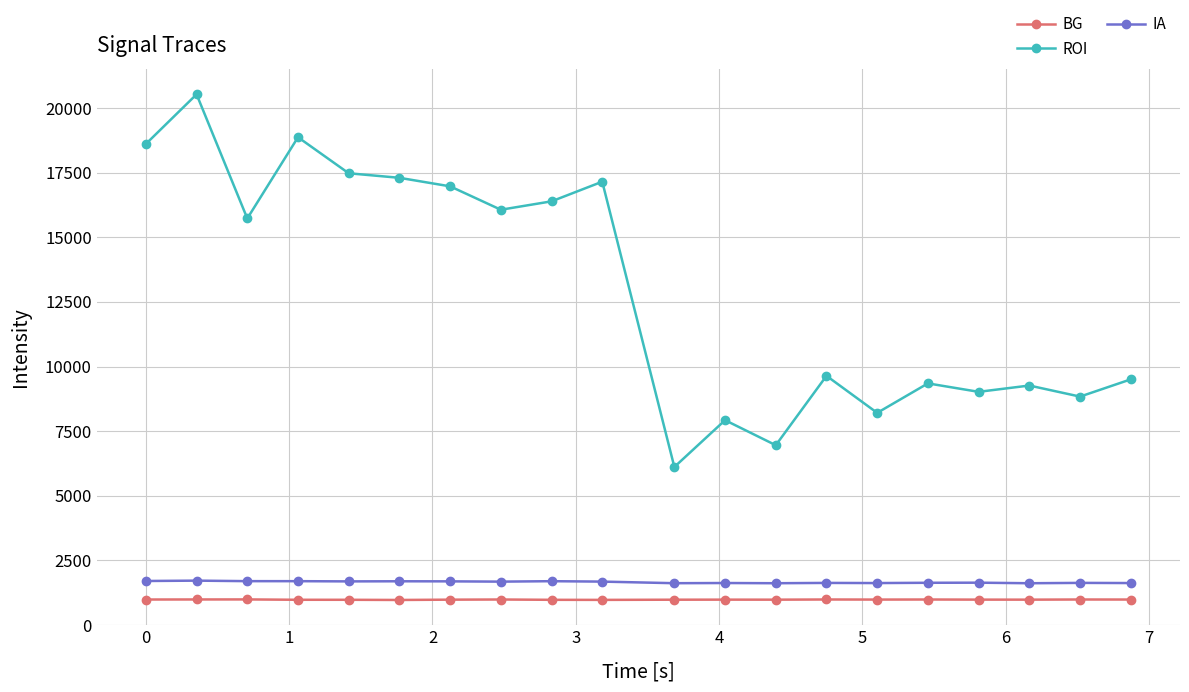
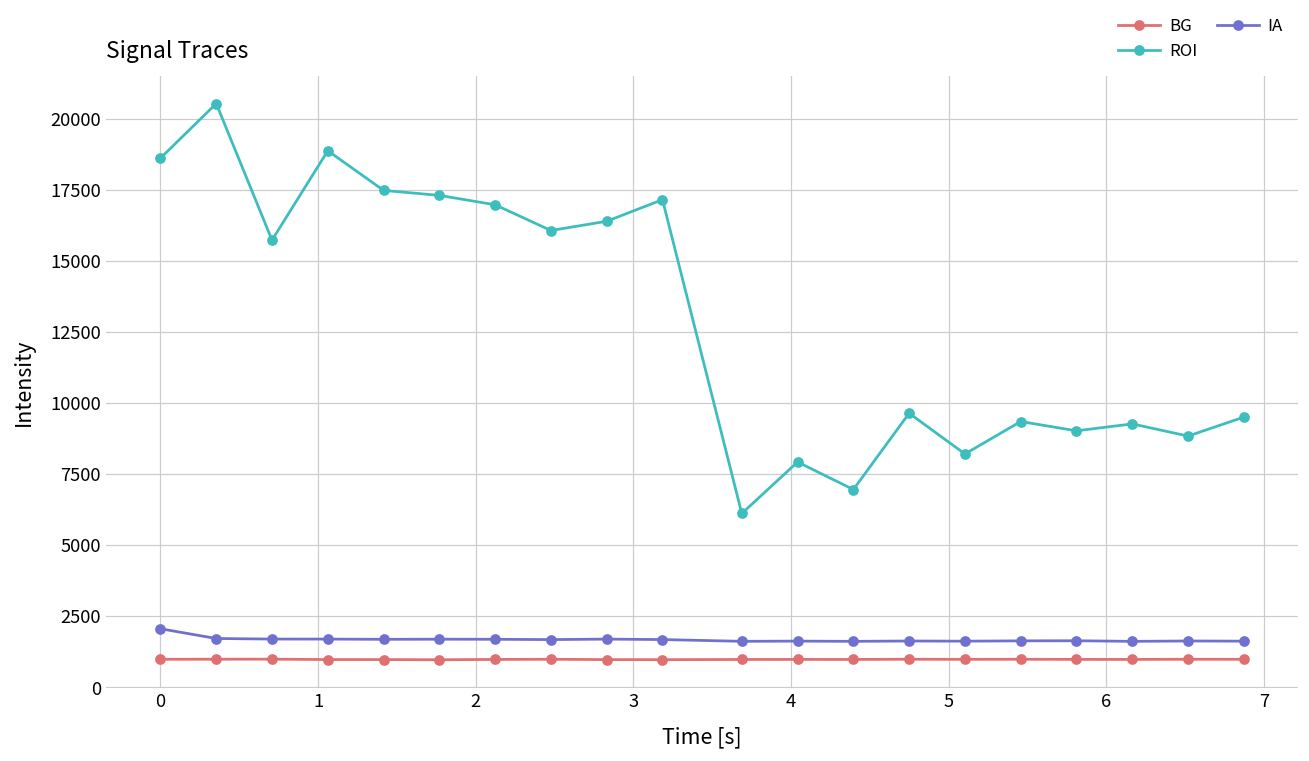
IA, 0: 1700 -> 2100
